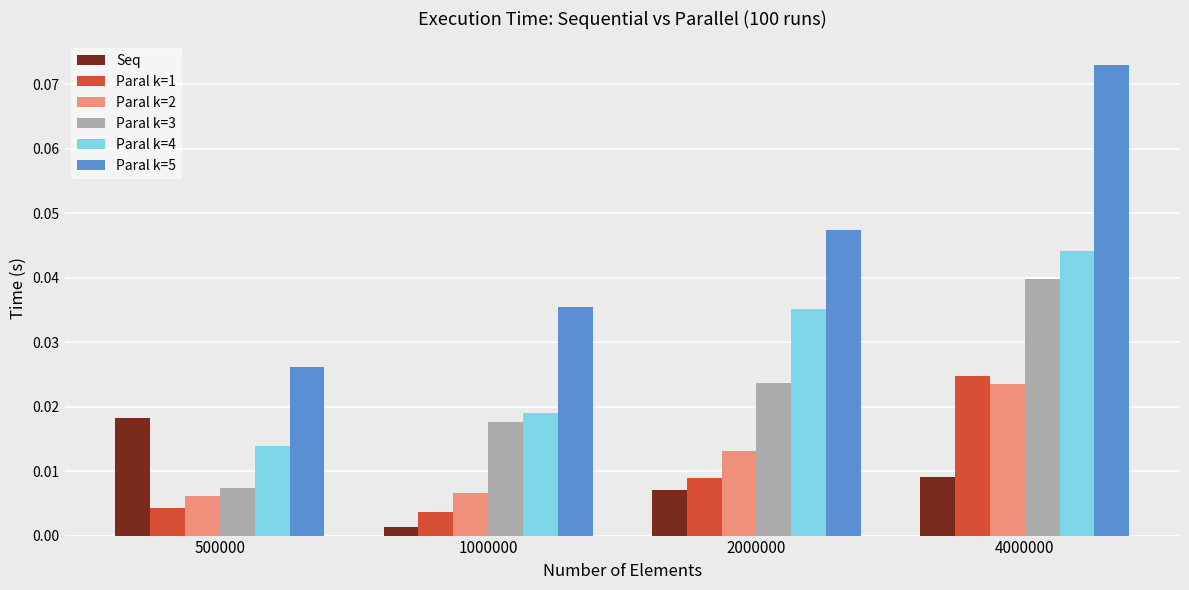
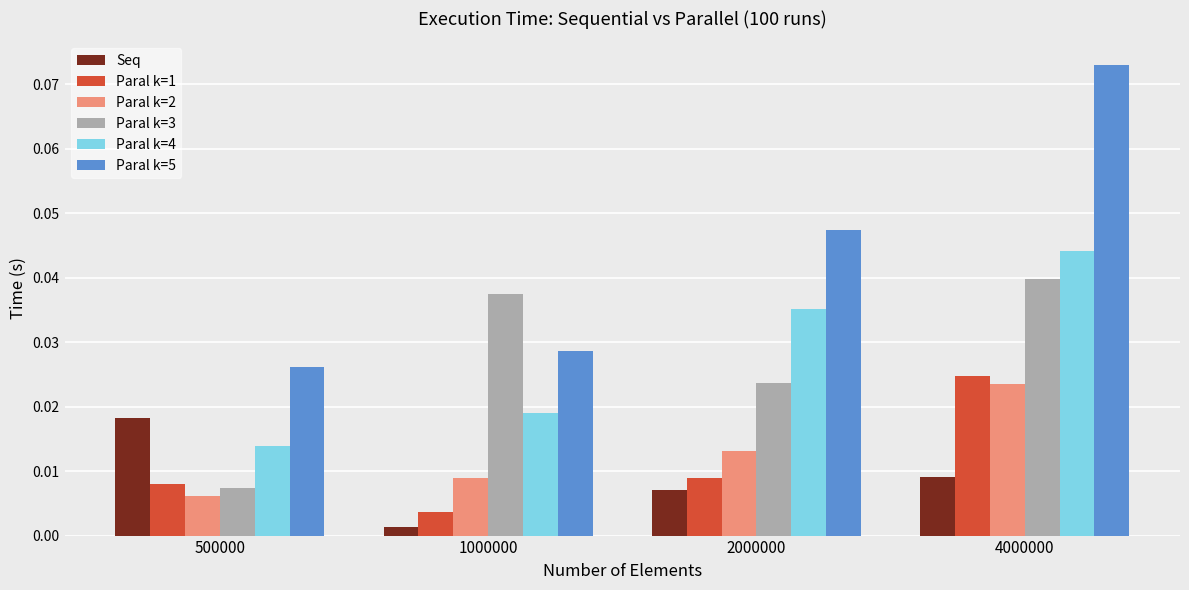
Paral k=1, 500000: 0.004 -> 0.008
Paral k=2, 1000000: 0.007 -> 0.009
Paral k=3, 1000000: 0.018 -> 0.037
Paral k=5, 1000000: 0.035 -> 0.029
